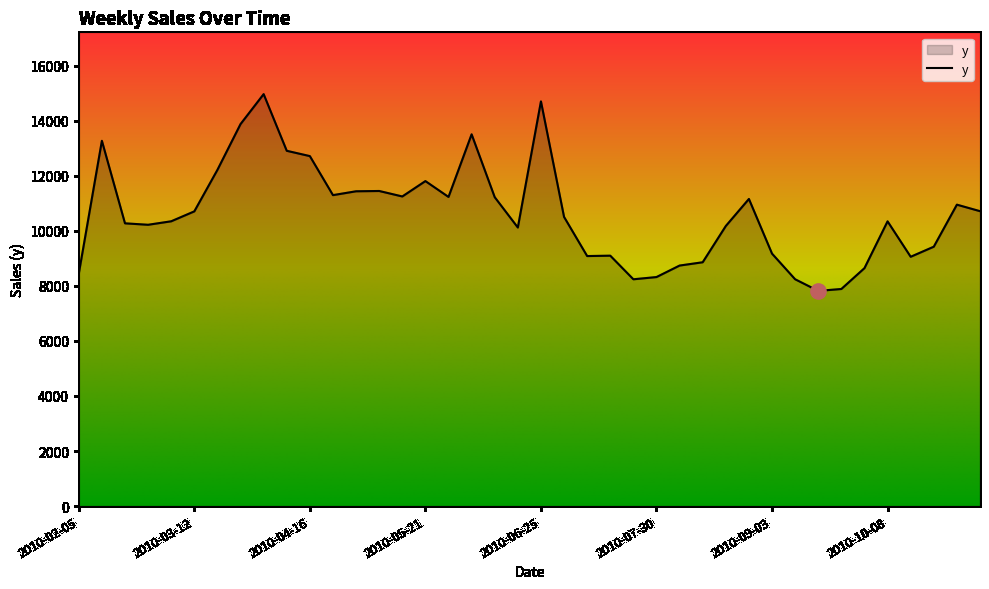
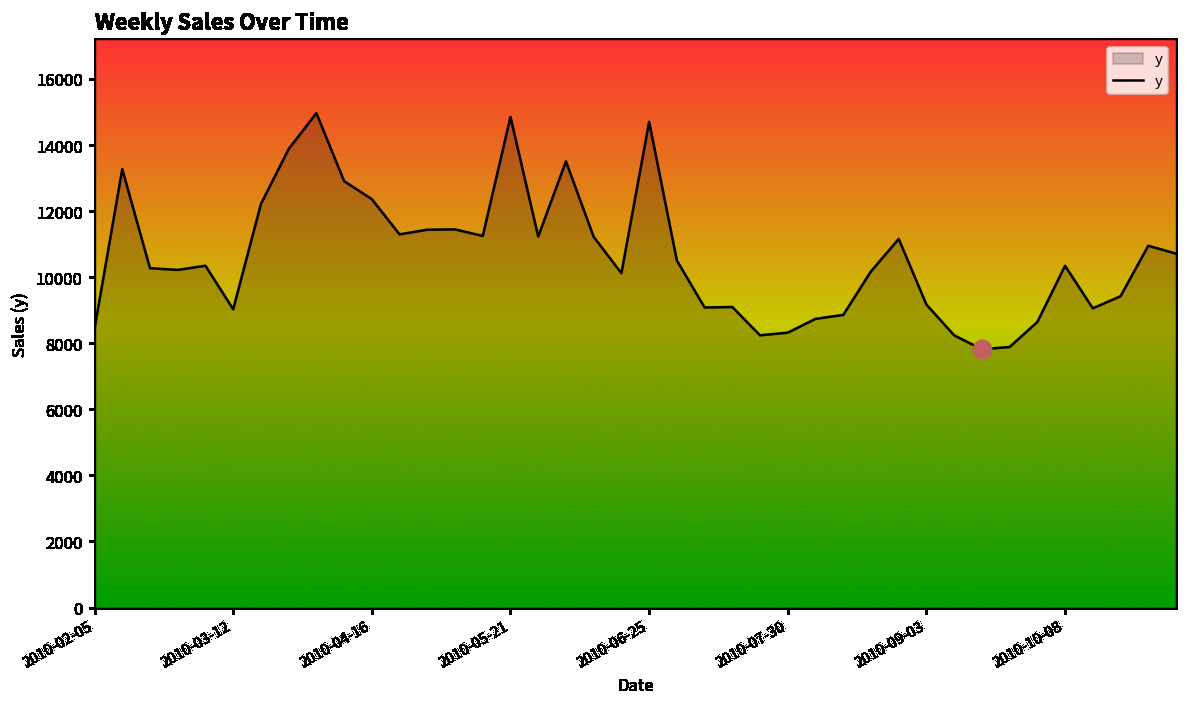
y, 2010-03-12: 10700 -> 9000
y, 2010-04-16: 12700 -> 12400
y, 2010-05-21: 11800 -> 14800
